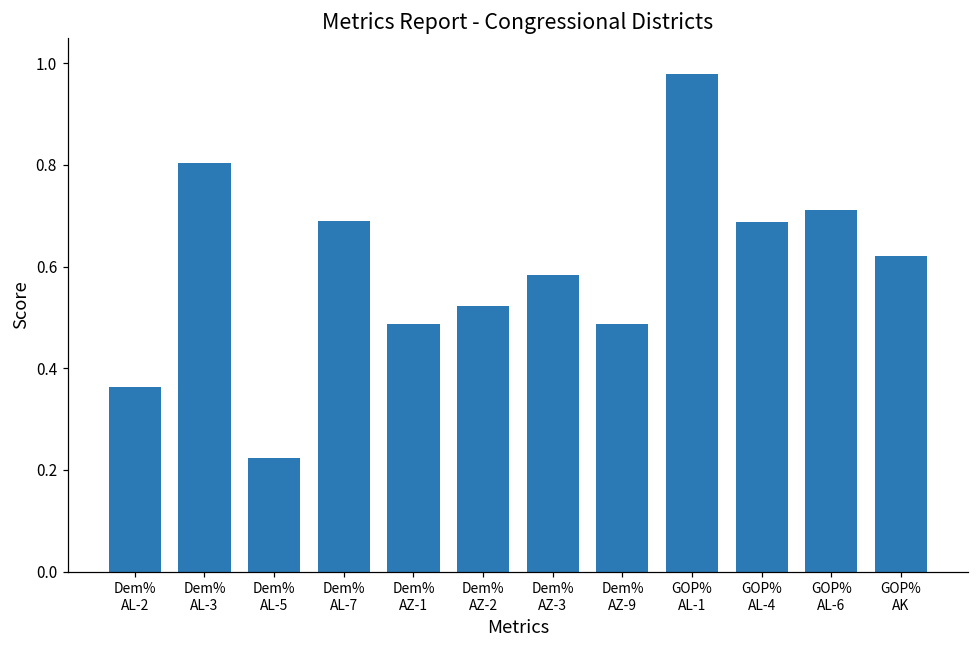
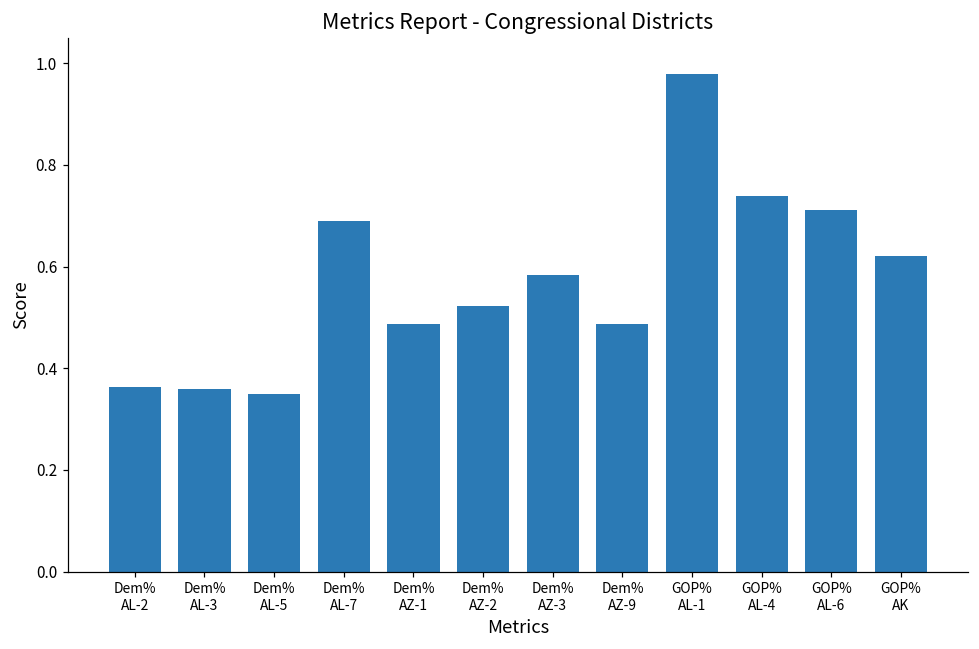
Dem% AL-3: 0.80 -> 0.36
Dem% AL-5: 0.22 -> 0.35
GOP% AL-4: 0.69 -> 0.74
